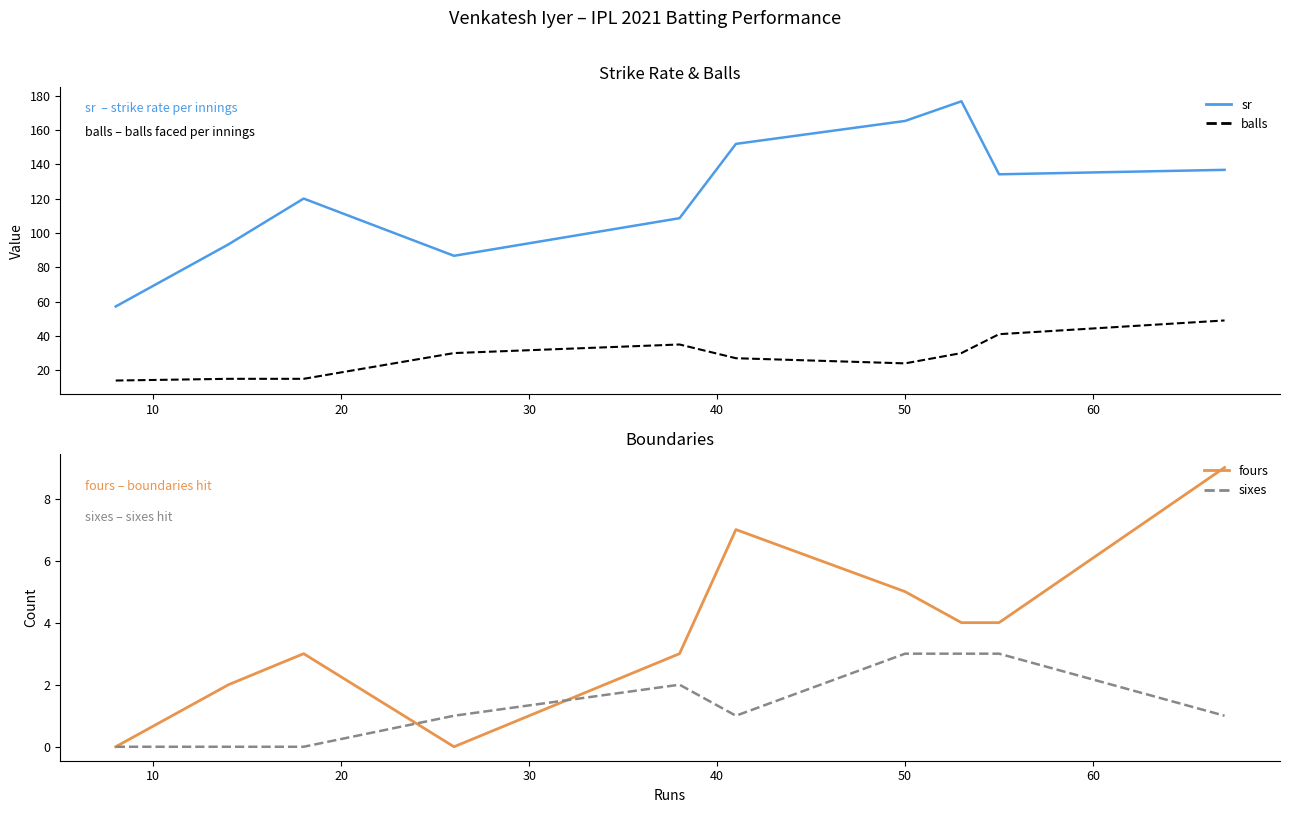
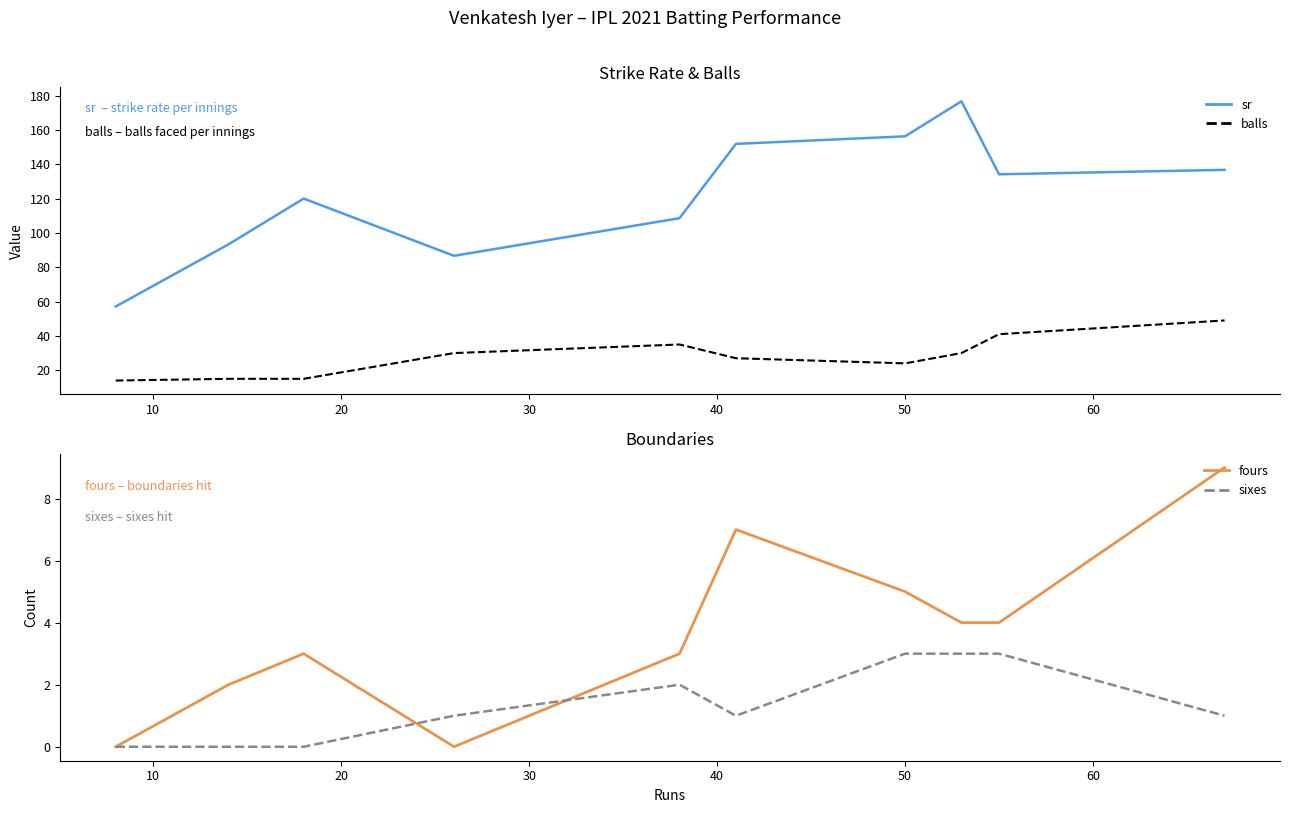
Strike Rate & Balls, sr, 50: 165 -> 156
